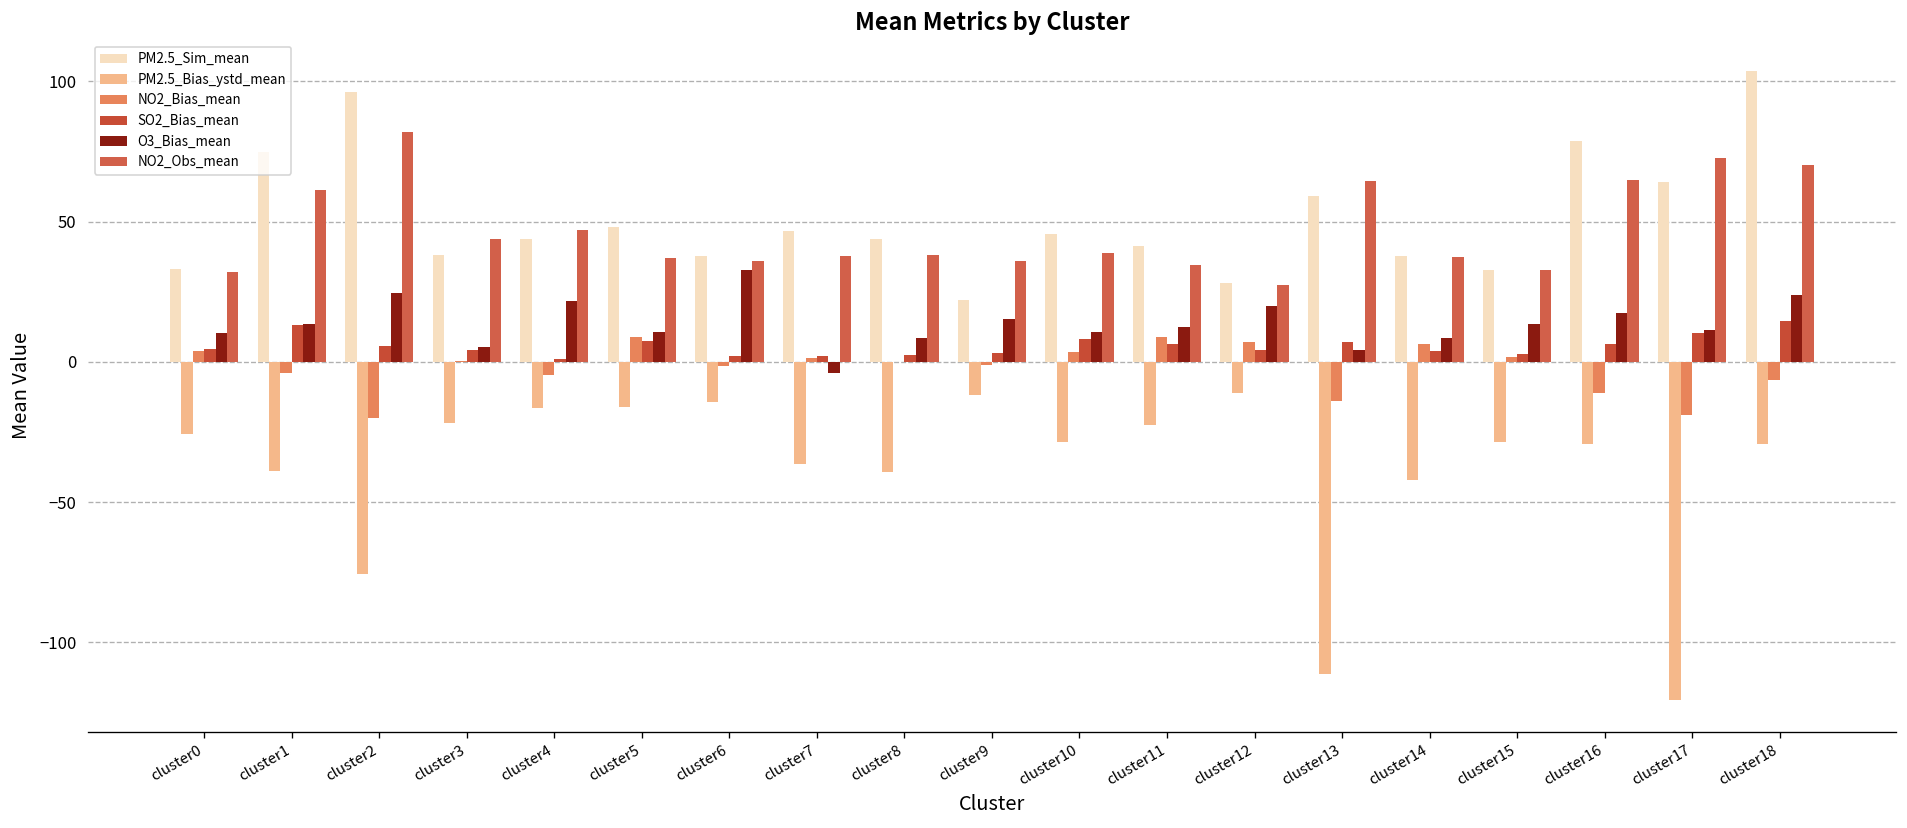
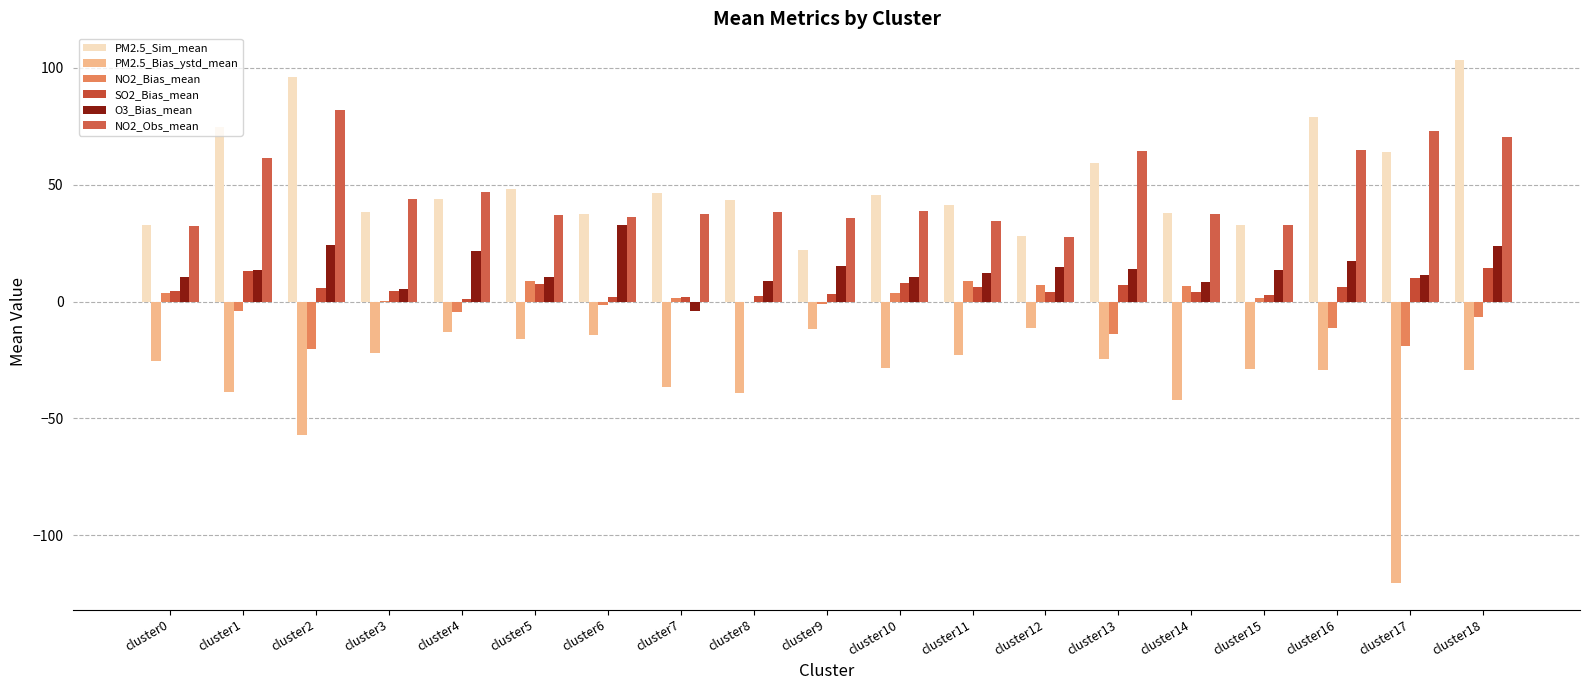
PM2.5_Bias_ystd_mean, cluster2: -76 -> -57
PM2.5_Bias_ystd_mean, cluster4: -17 -> -13
O3_Bias_mean, cluster12: 20 -> 15
PM2.5_Bias_ystd_mean, cluster13: -111 -> -25
O3_Bias_mean, cluster13: 4 -> 14
